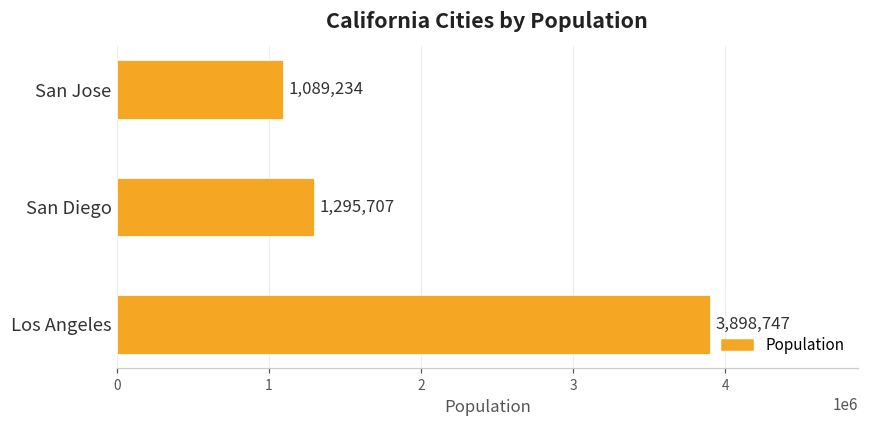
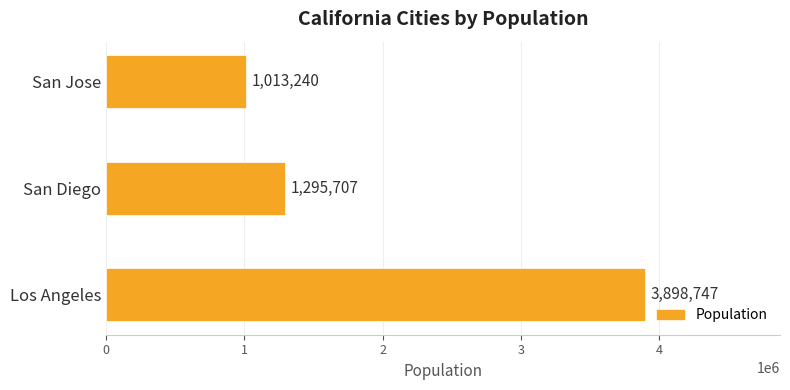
San Jose: 1,089,234 -> 1,013,240
